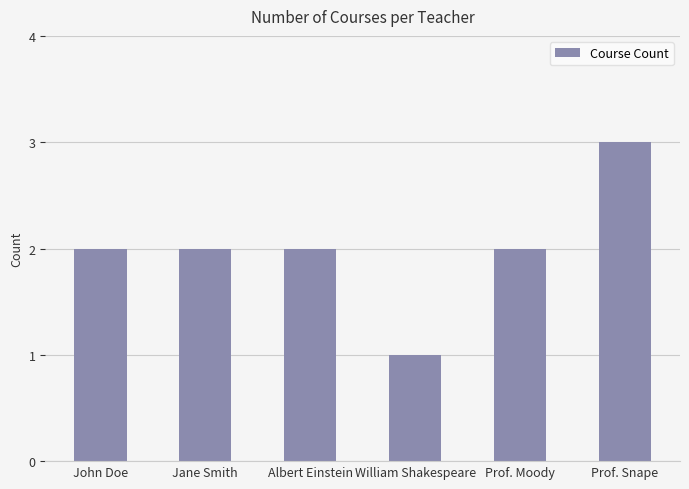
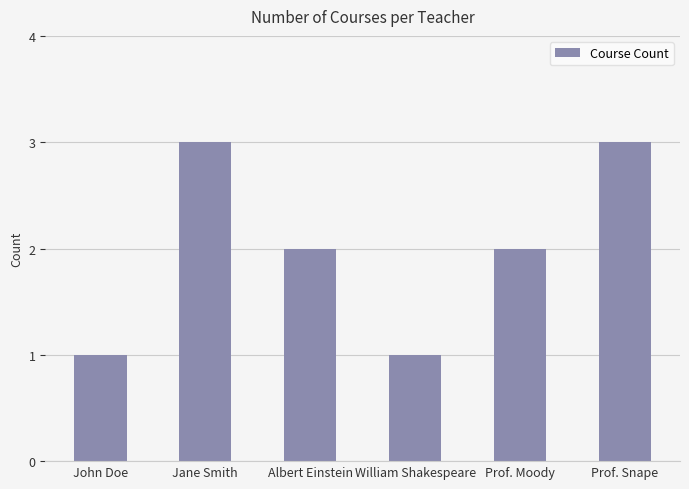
John Doe: 2 -> 1
Jane Smith: 2 -> 3
